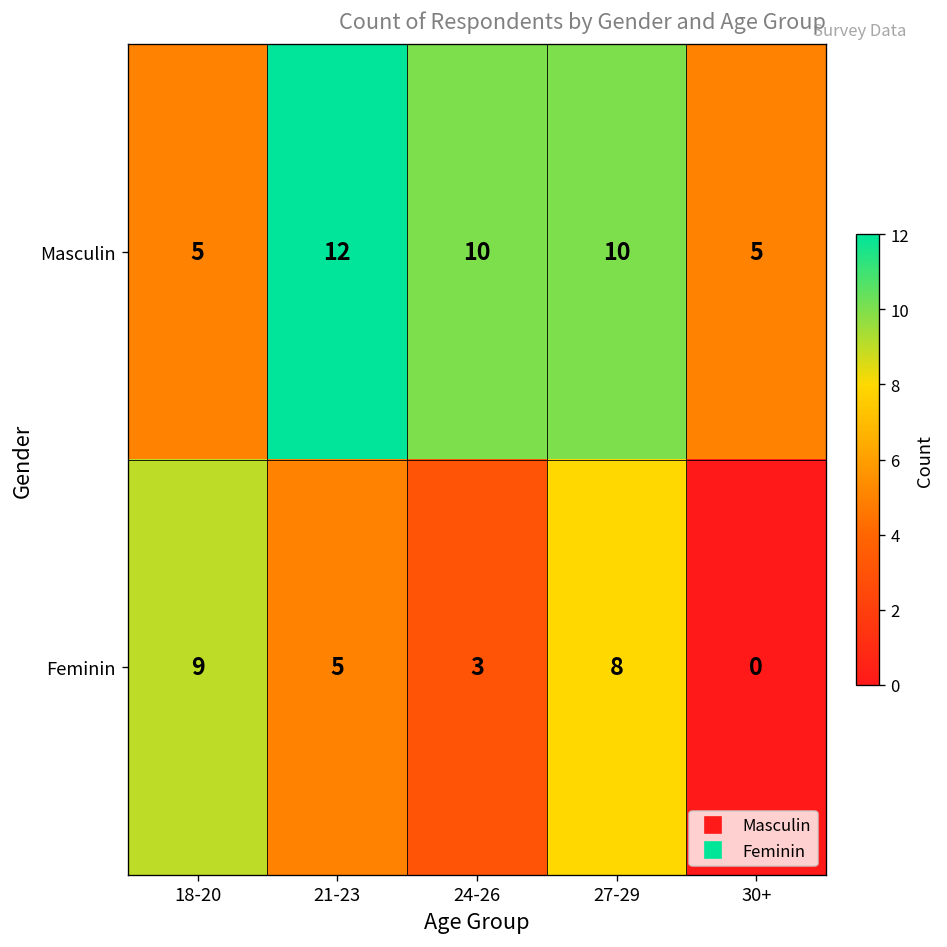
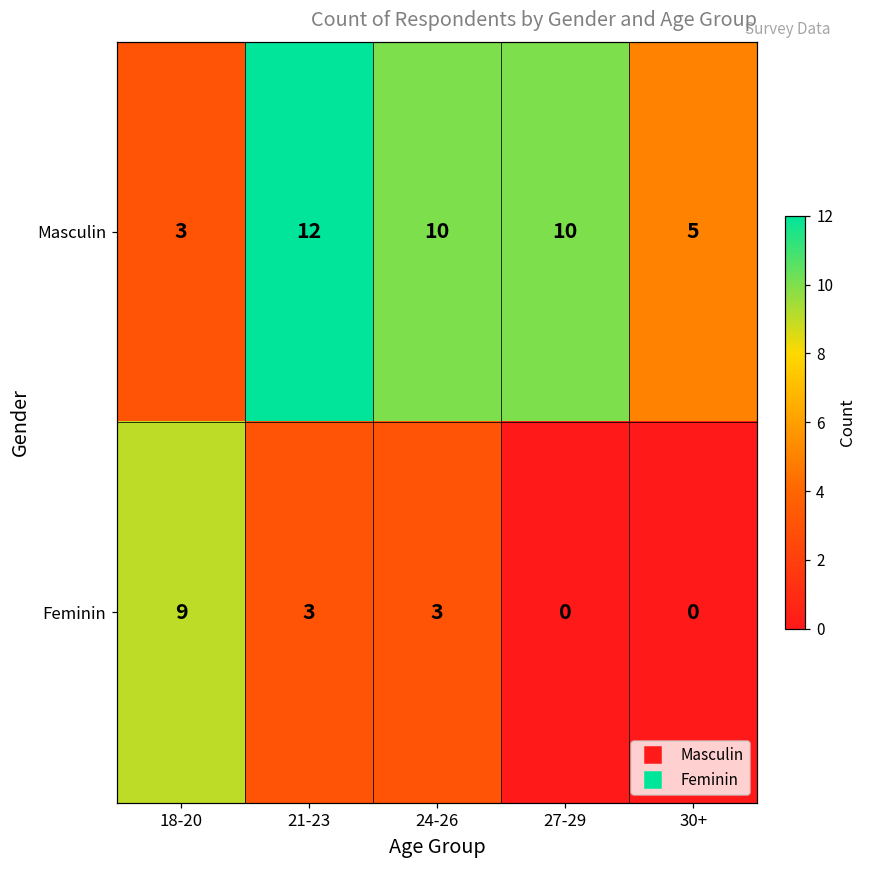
Masculin, 18-20: 5 -> 3
Feminin, 21-23: 5 -> 3
Feminin, 27-29: 8 -> 0
